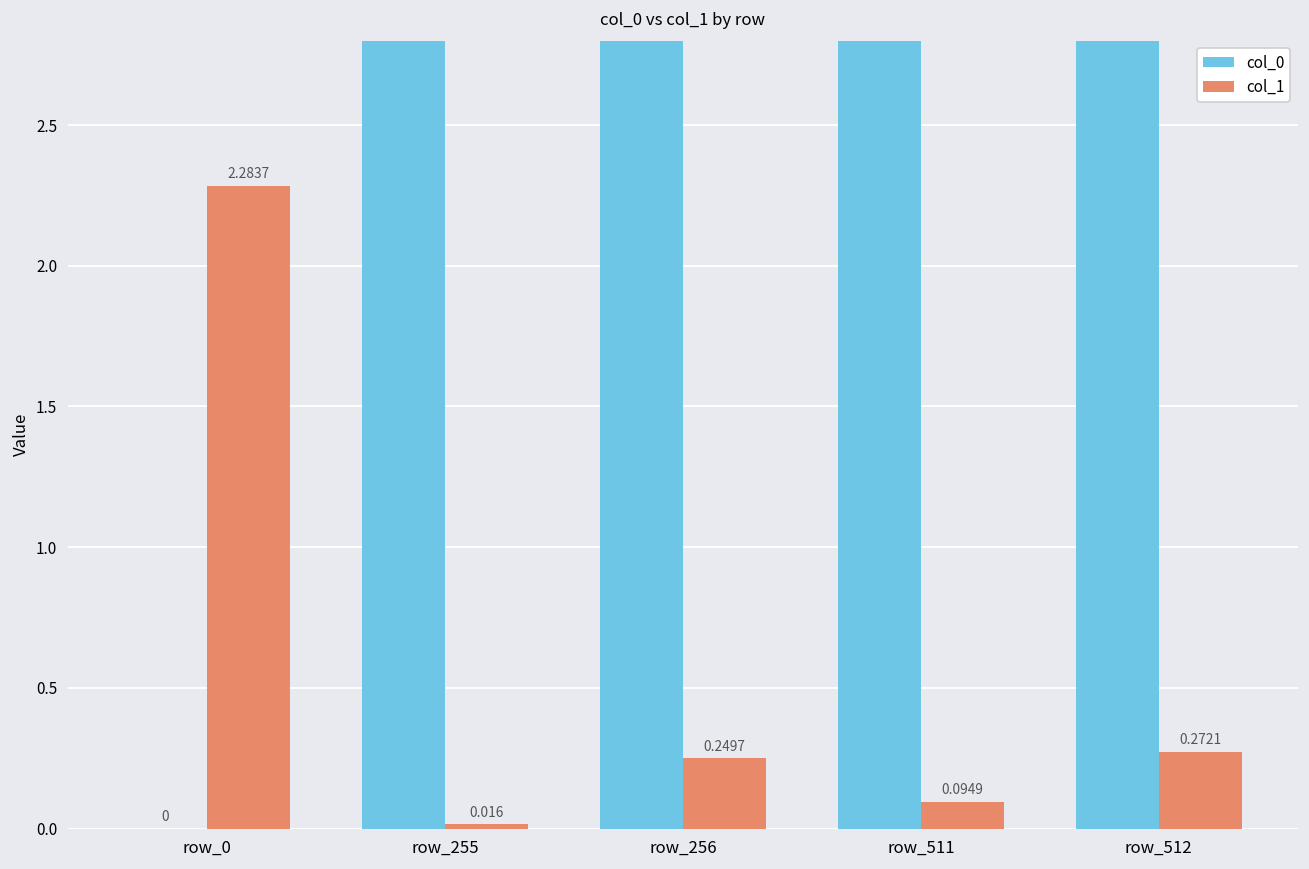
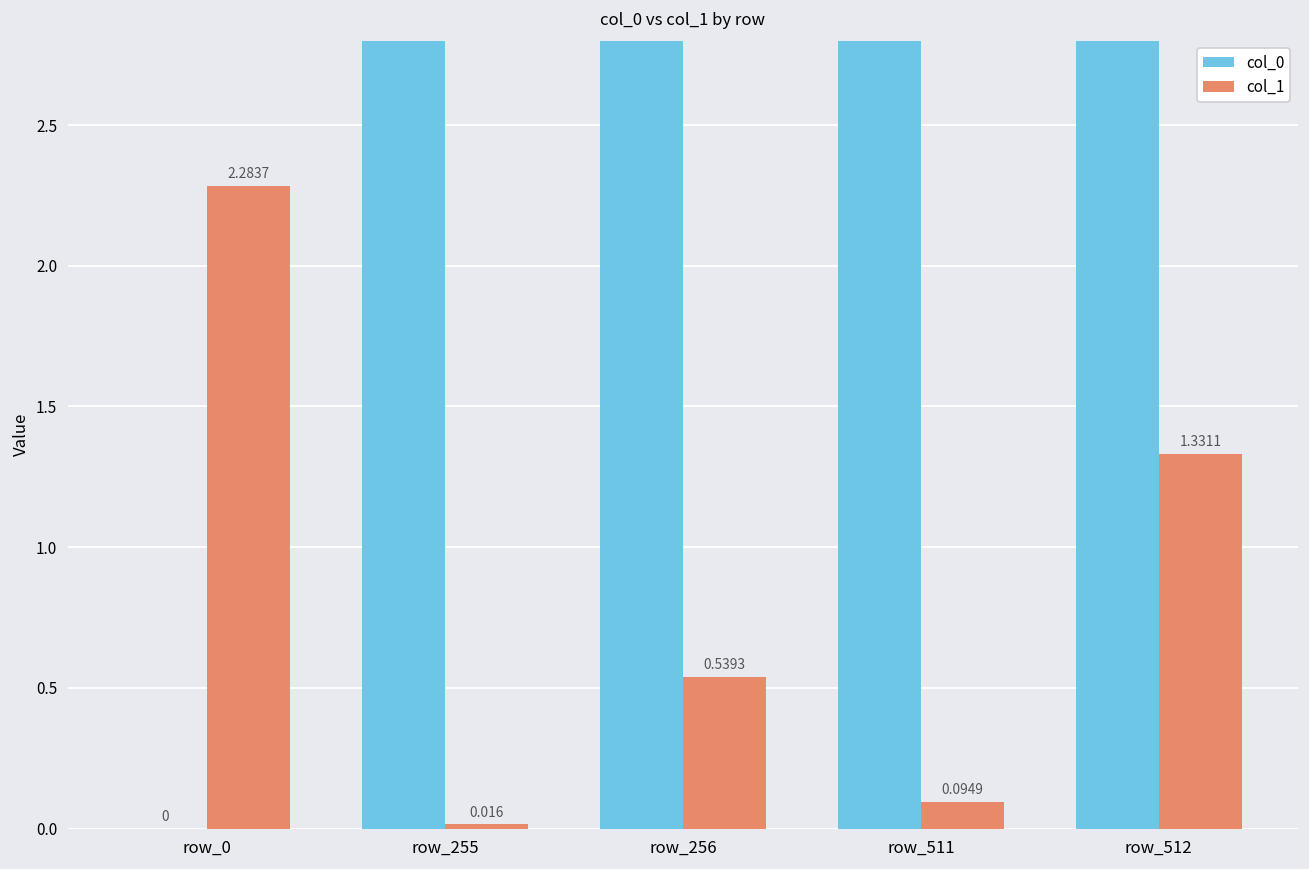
col_1, row_256: 0.2497 -> 0.5393
col_1, row_512: 0.2721 -> 1.3311
